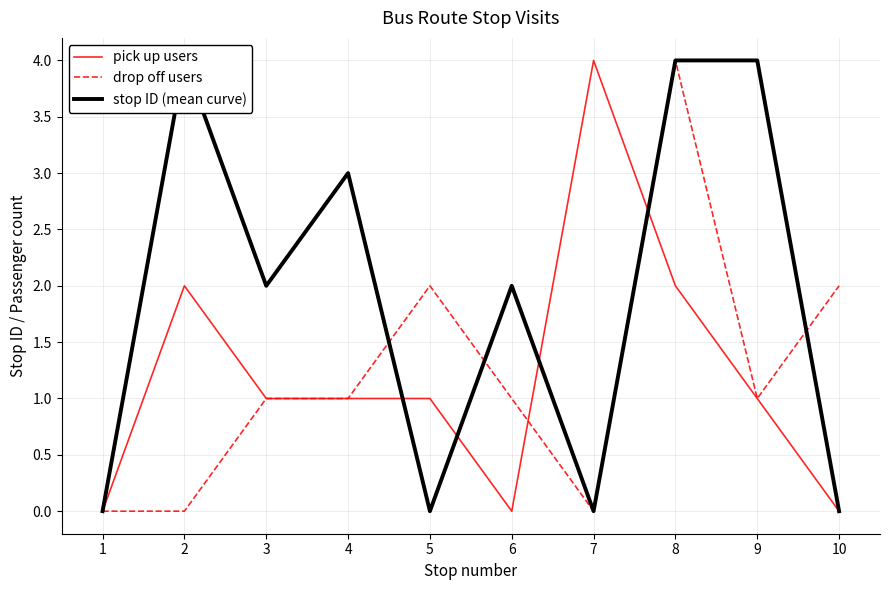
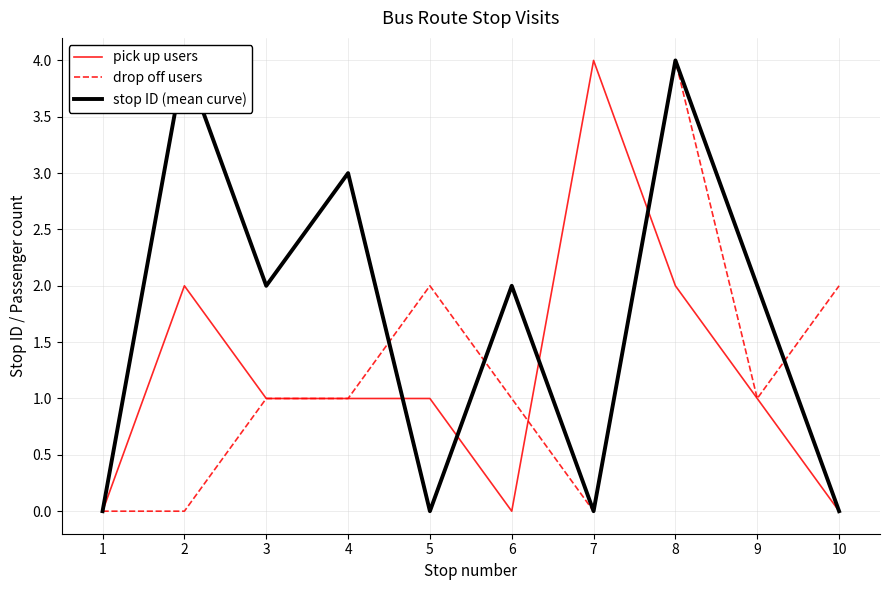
stop ID (mean curve), 9: 4 -> 2
